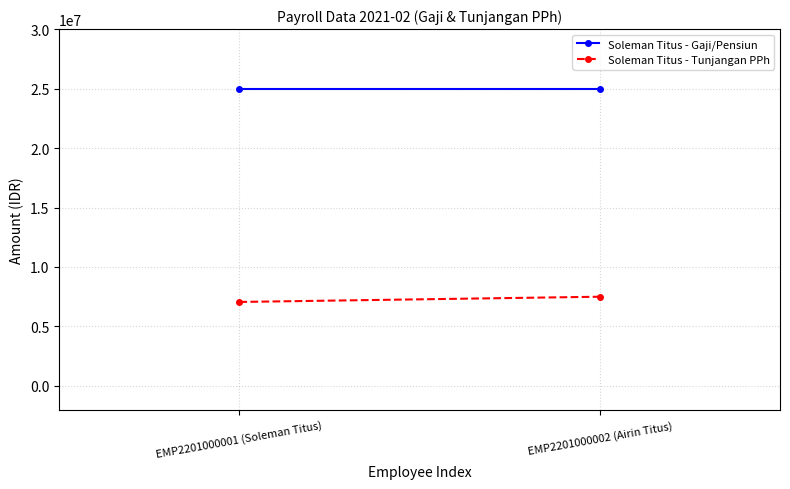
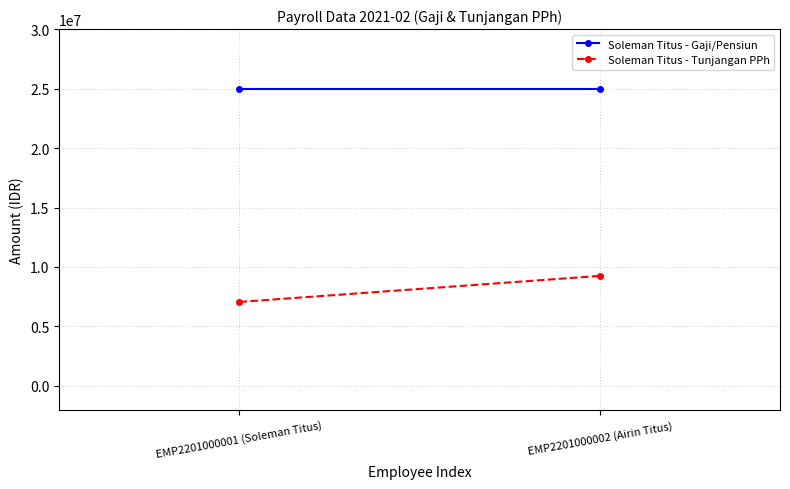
Soleman Titus - Tunjangan PPh, EMP2201000002 (Airin Titus): 7500000 -> 9300000
